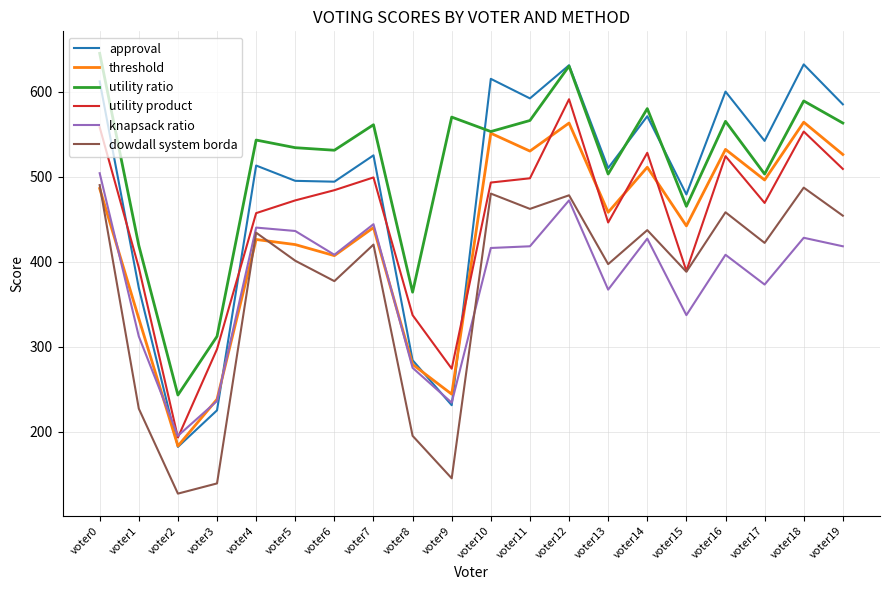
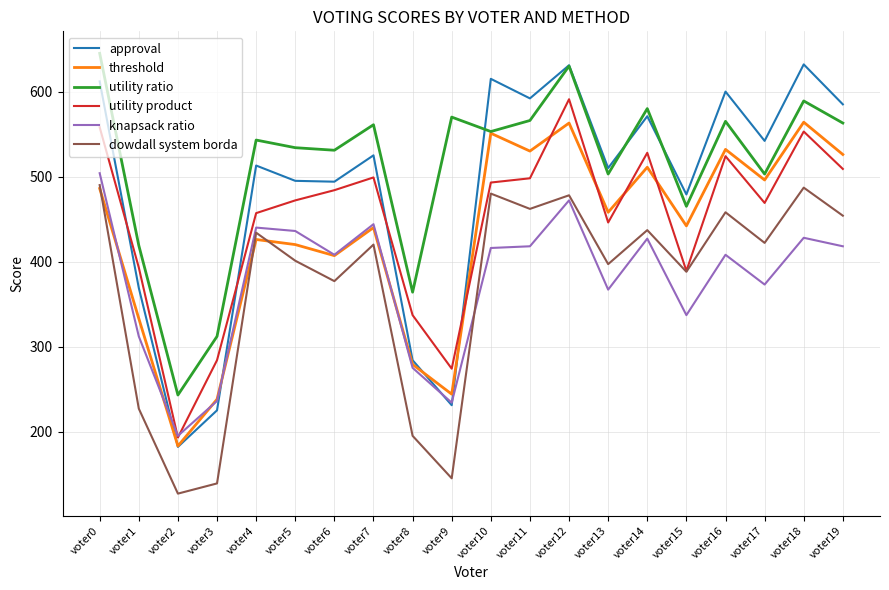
utility product, voter3: 300 -> 280
